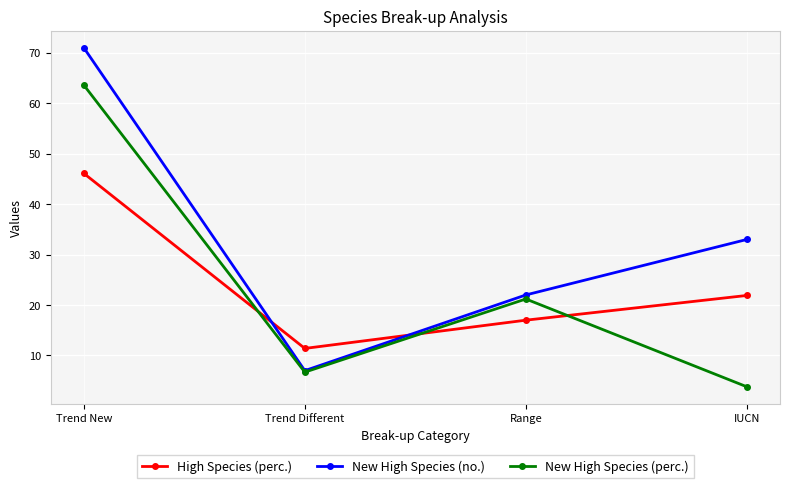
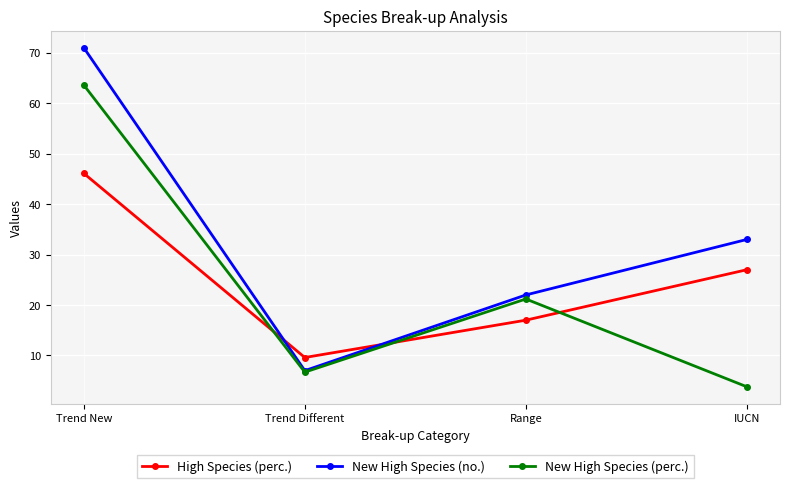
High Species (perc.), Trend Different: 11 -> 10
High Species (perc.), IUCN: 22 -> 27
